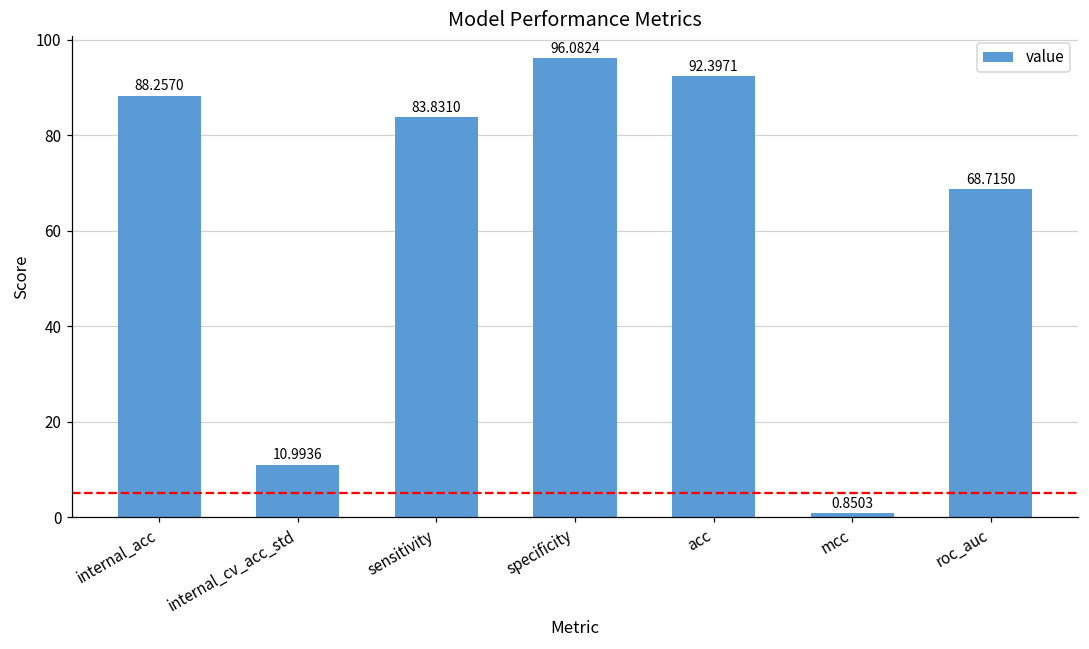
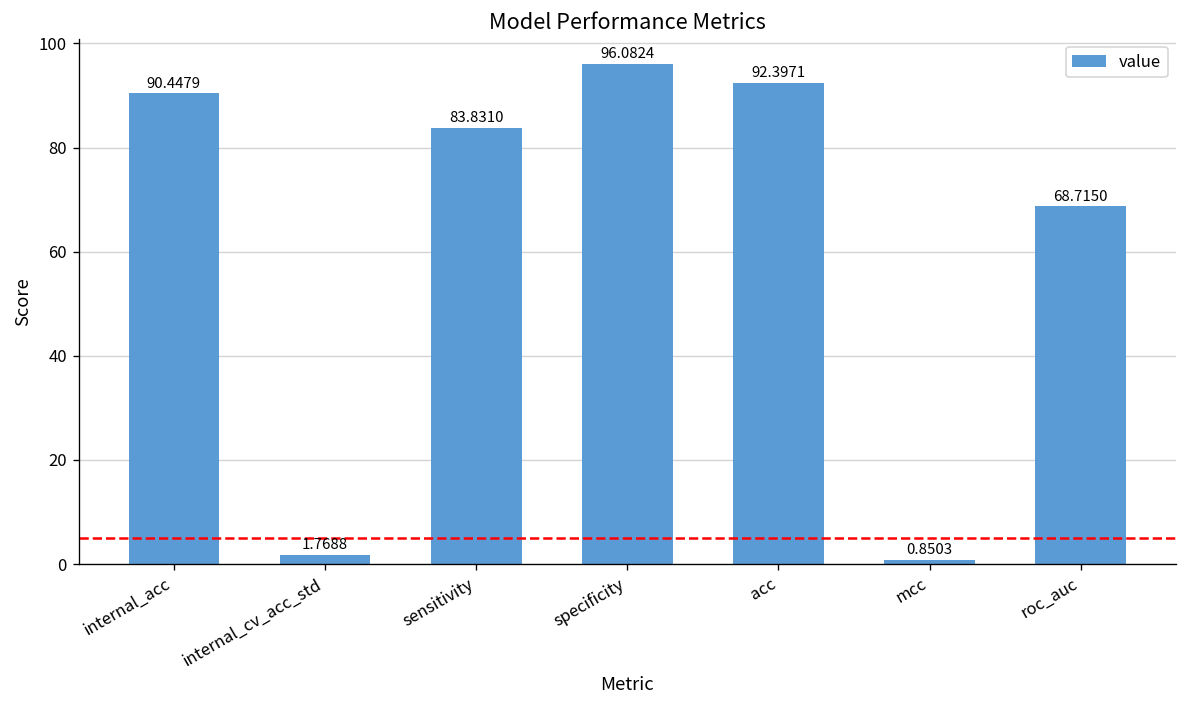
internal_acc: 88.2570 -> 90.4479
internal_cv_acc_std: 10.9936 -> 1.7688
